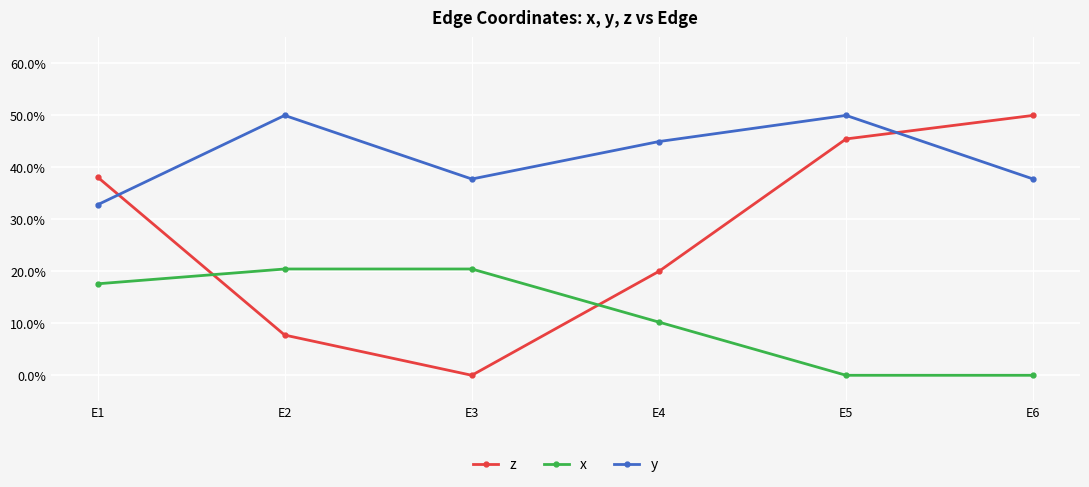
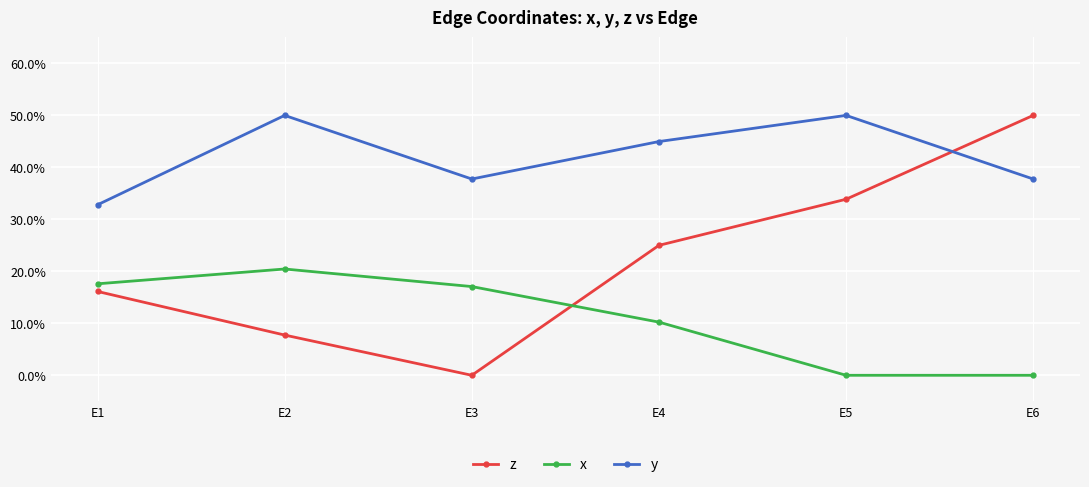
z, E1: 38% -> 16%
x, E3: 20% -> 17%
z, E4: 20% -> 25%
z, E5: 45% -> 34%
